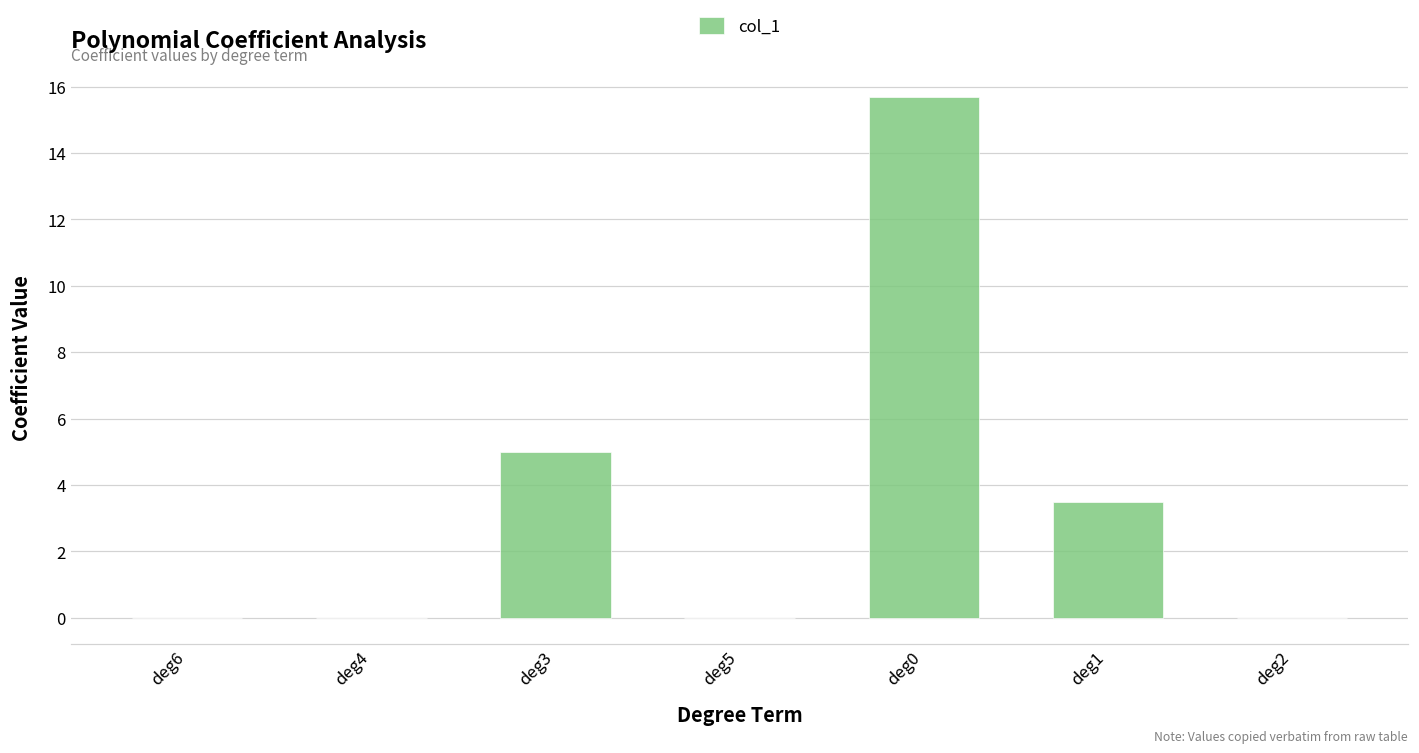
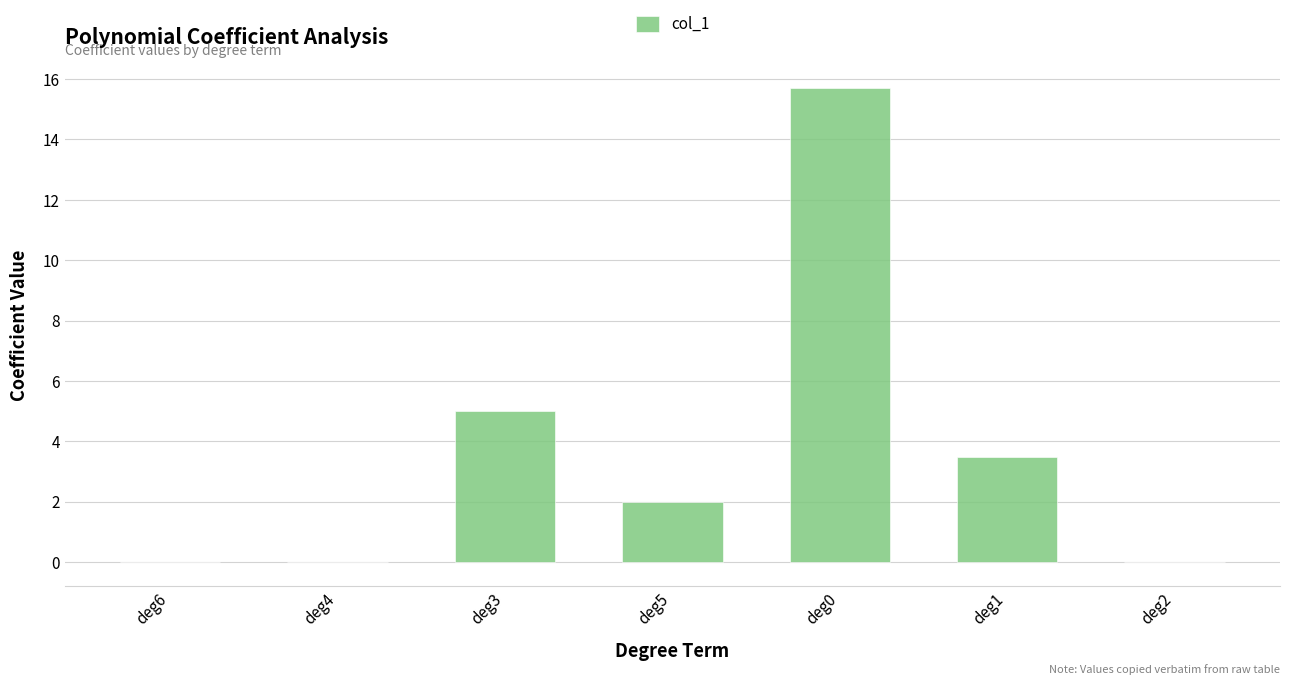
deg5: 0 -> 2
